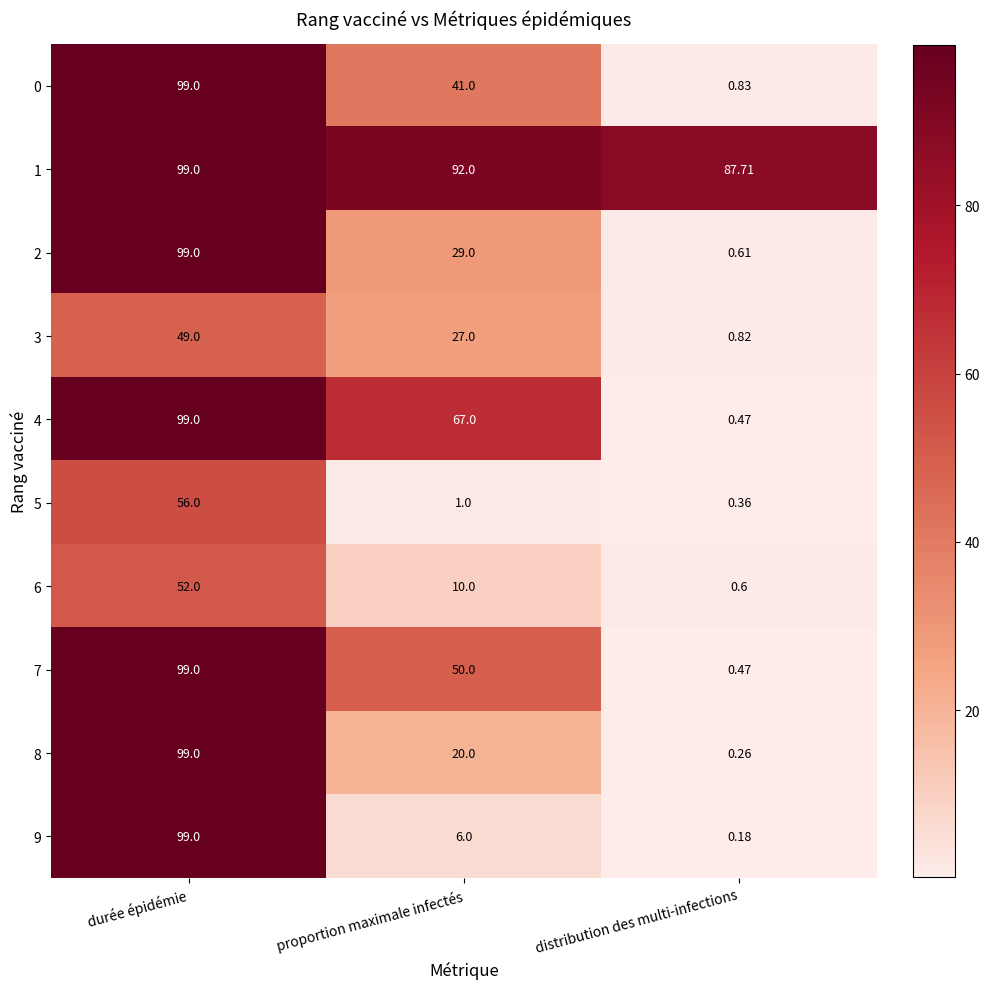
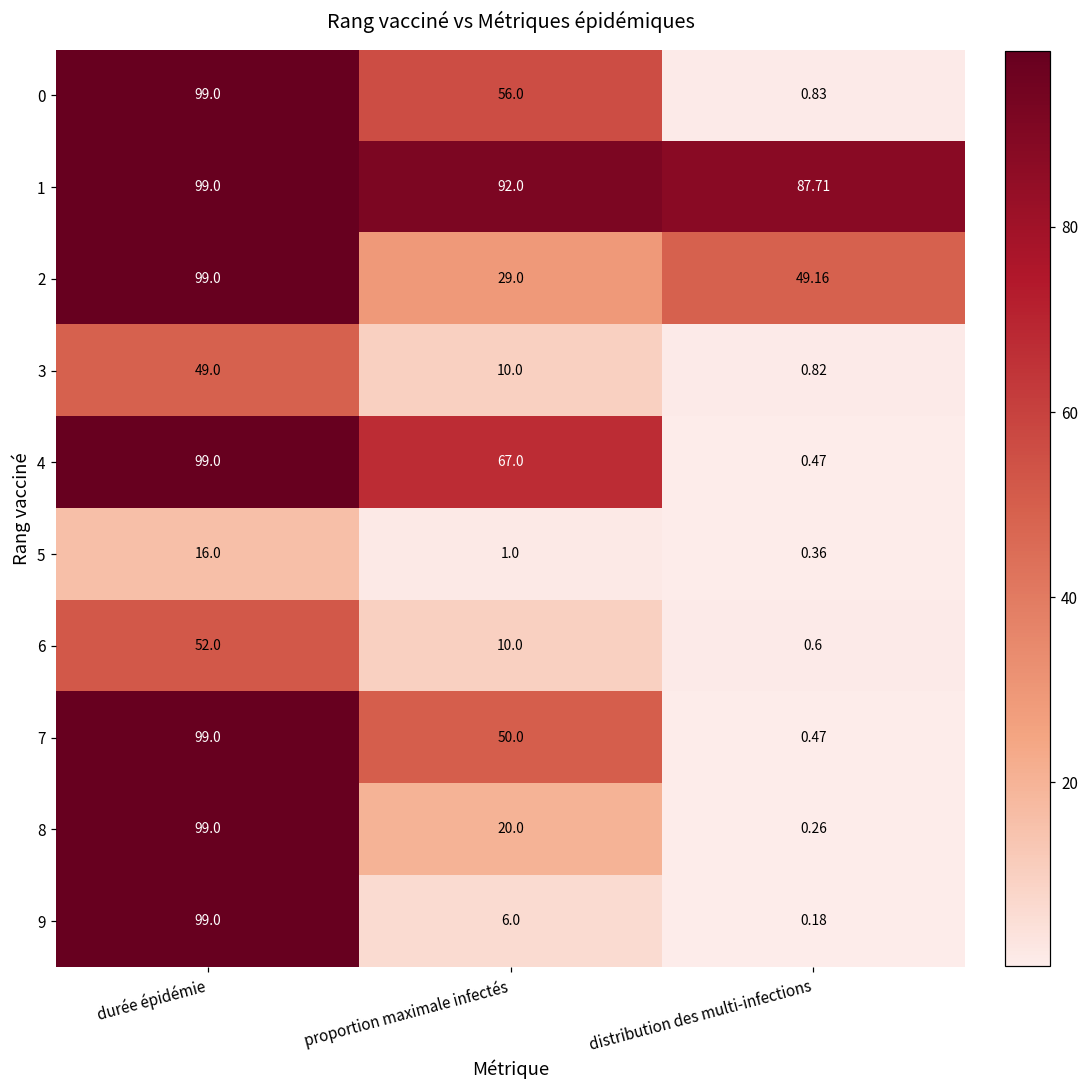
0, proportion maximale infectés: 41.0 -> 56.0
2, distribution des multi-infections: 0.61 -> 49.16
3, proportion maximale infectés: 27.0 -> 10.0
5, durée épidémie: 56.0 -> 16.0
